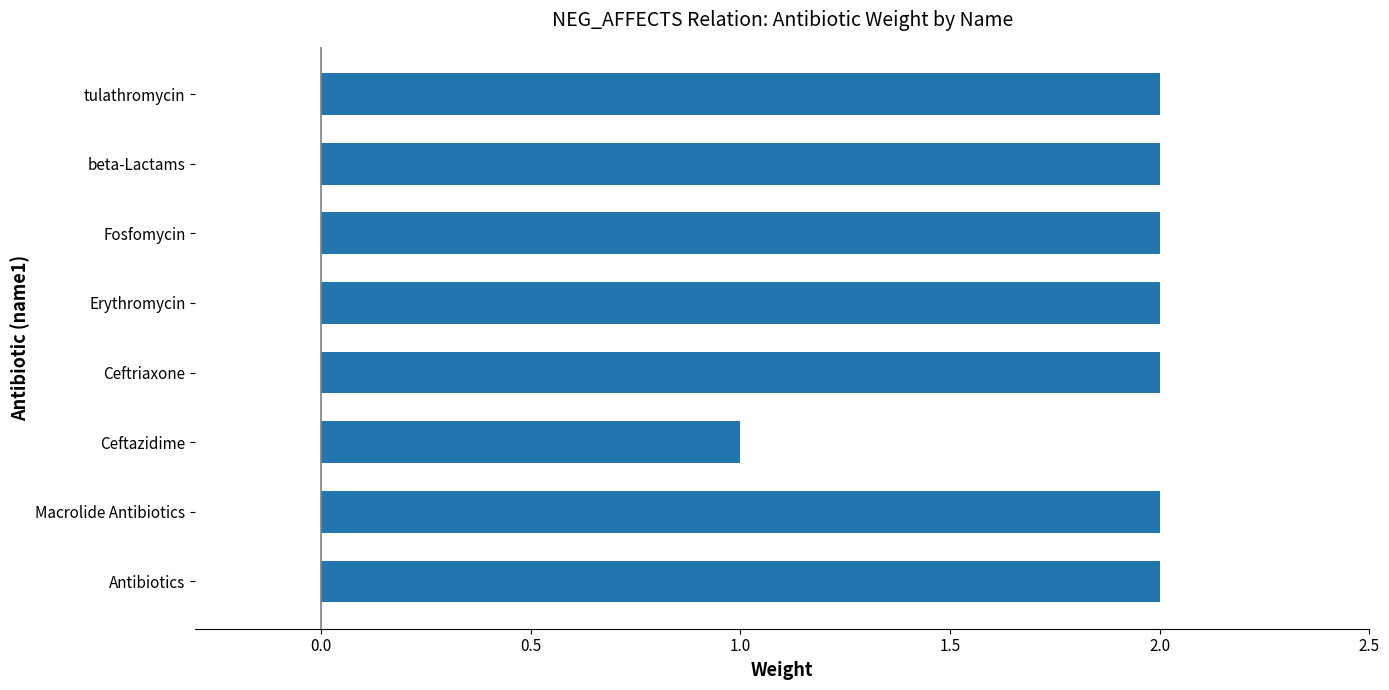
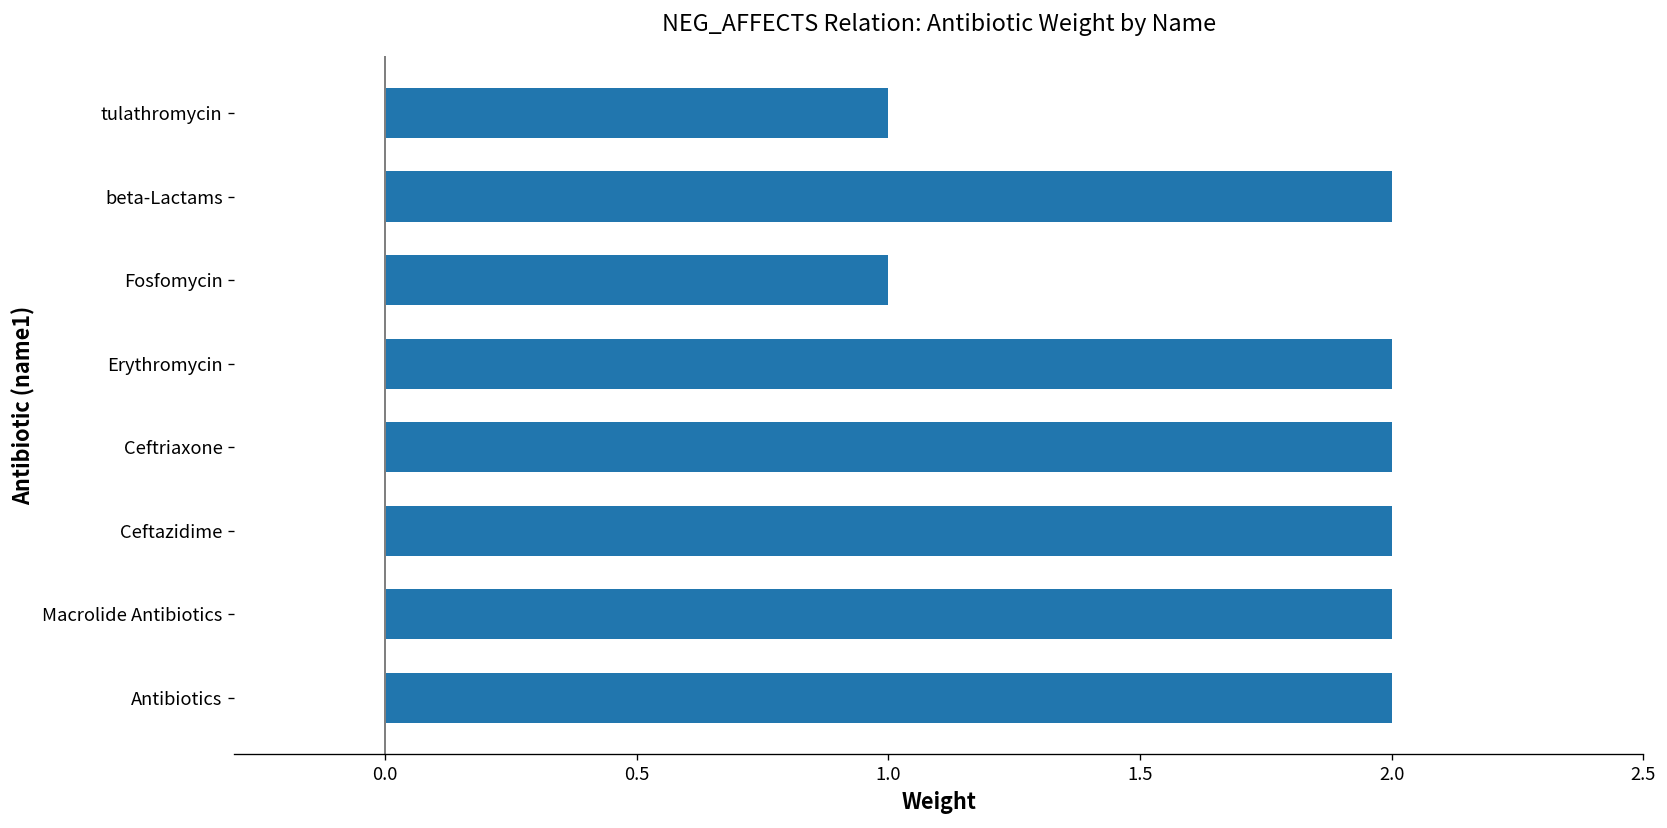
tulathromycin: 2 -> 1
Fosfomycin: 2 -> 1
Ceftazidime: 1 -> 2
